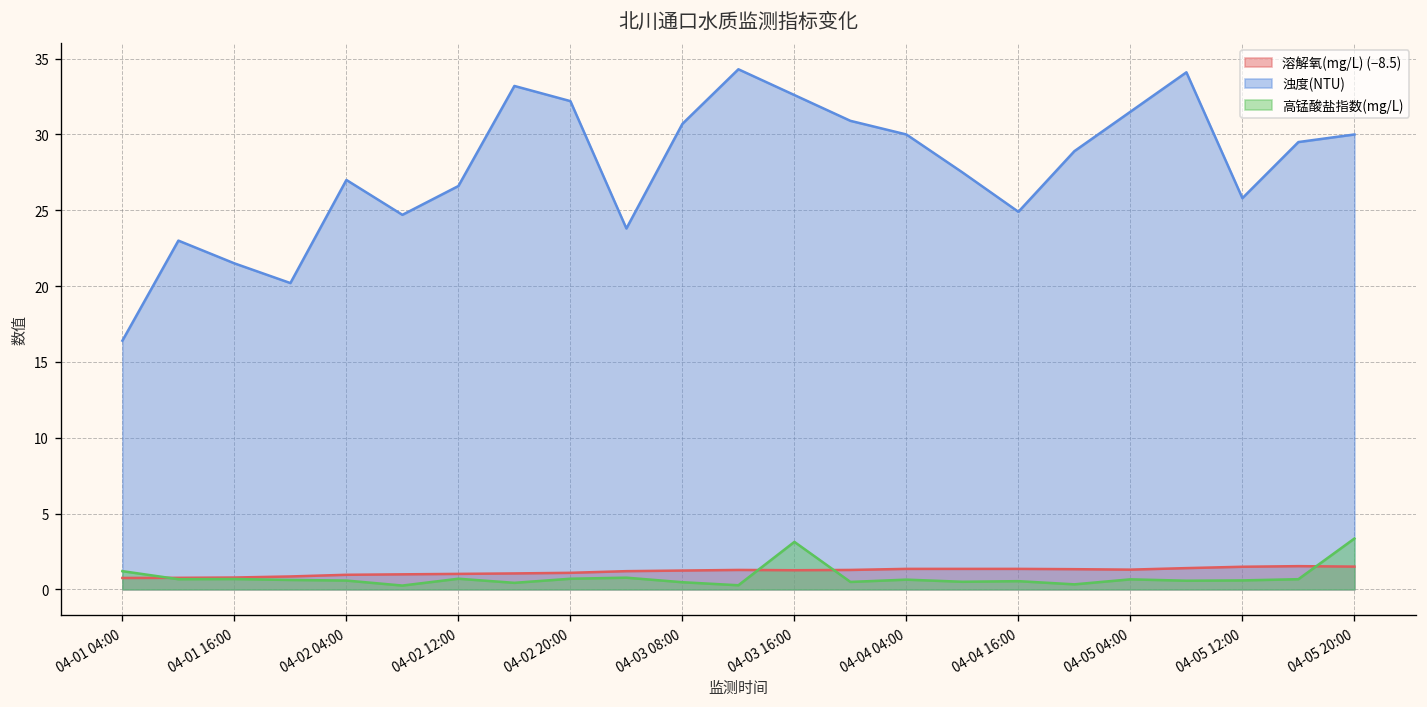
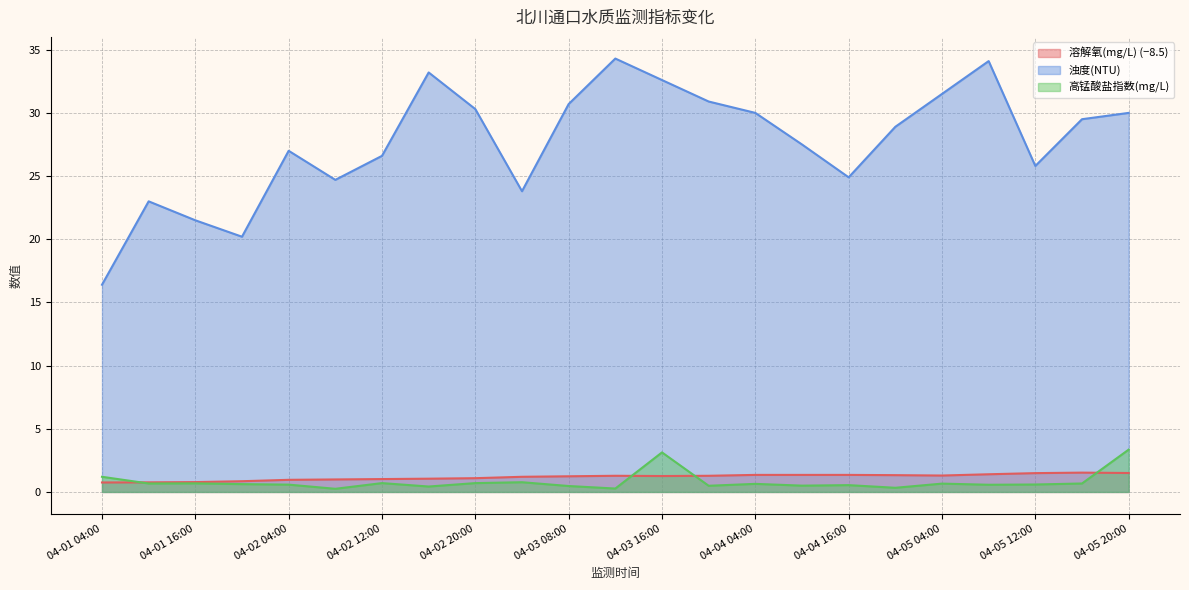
浊度(NTU), 04-02 20:00: 32.2 -> 30.3
